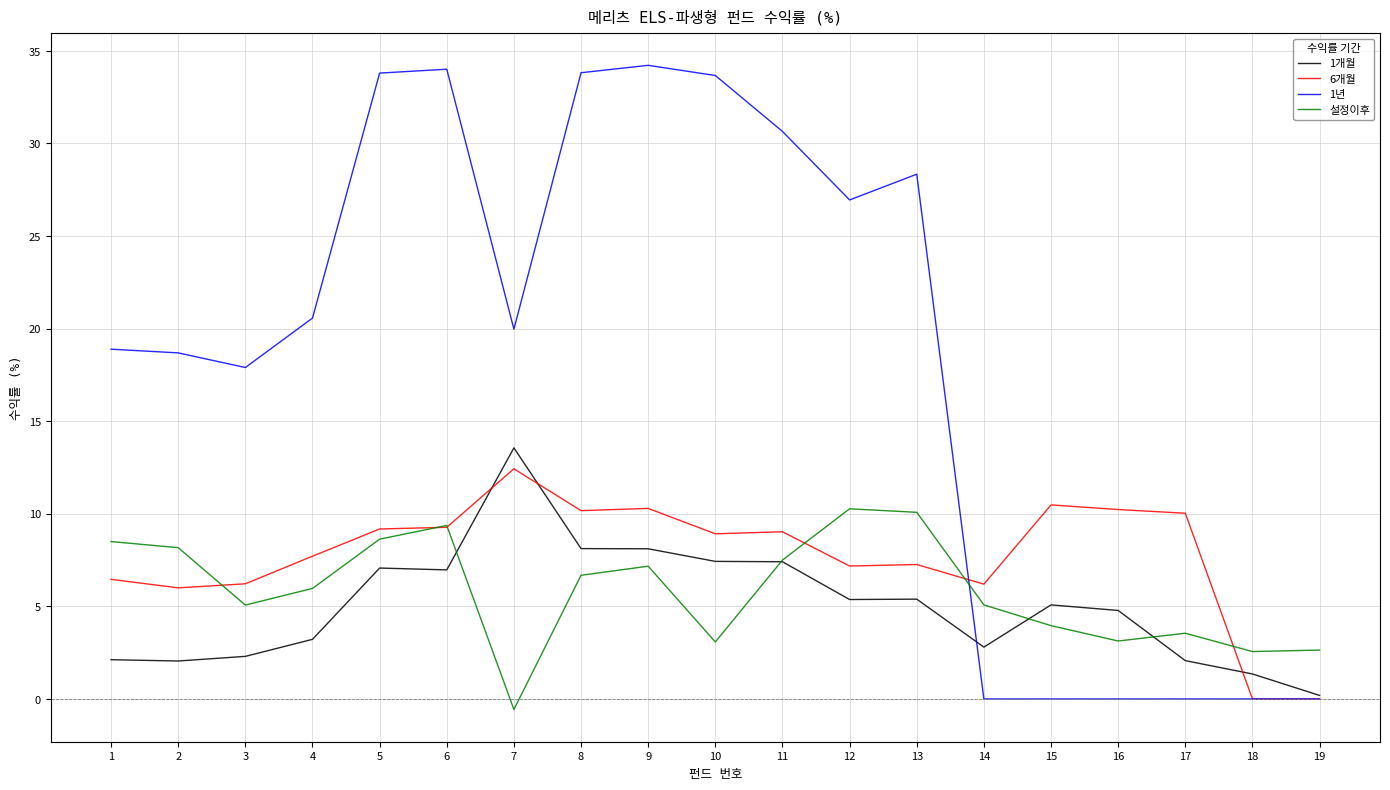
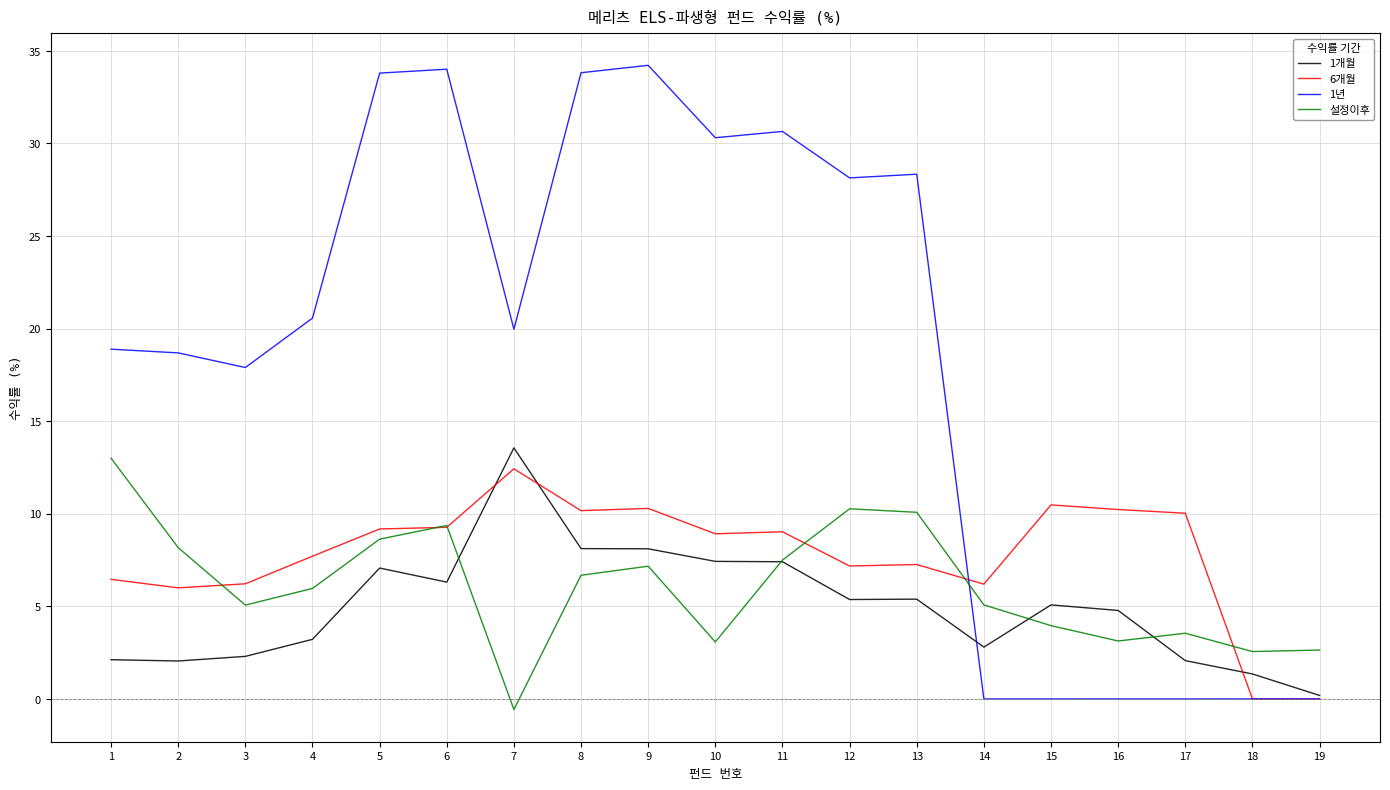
설정이후, 1: 8.5 -> 13.0
1개월, 6: 7.0 -> 6.3
1년, 10: 33.7 -> 30.3
1년, 12: 27.0 -> 28.1
